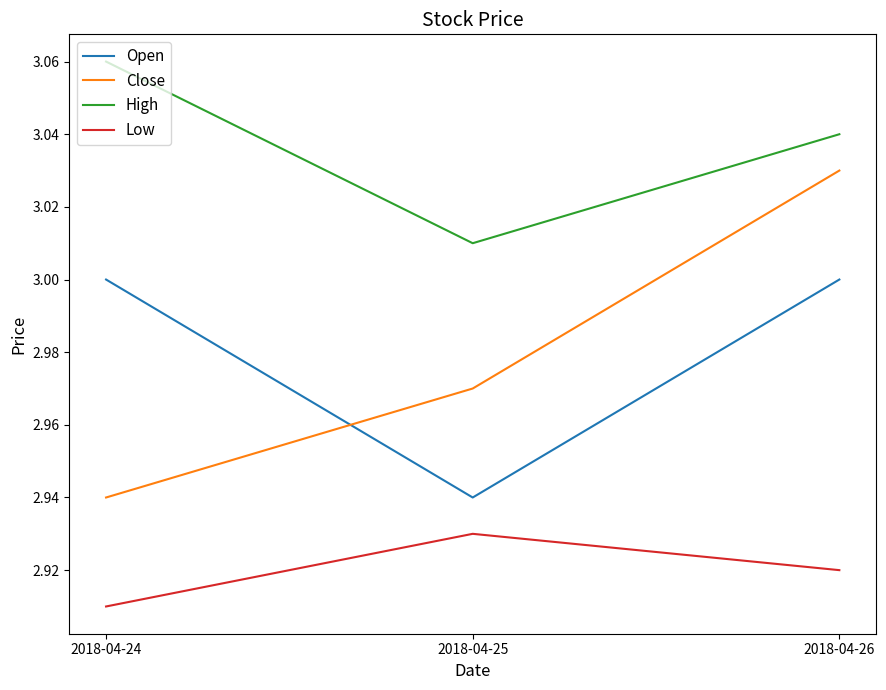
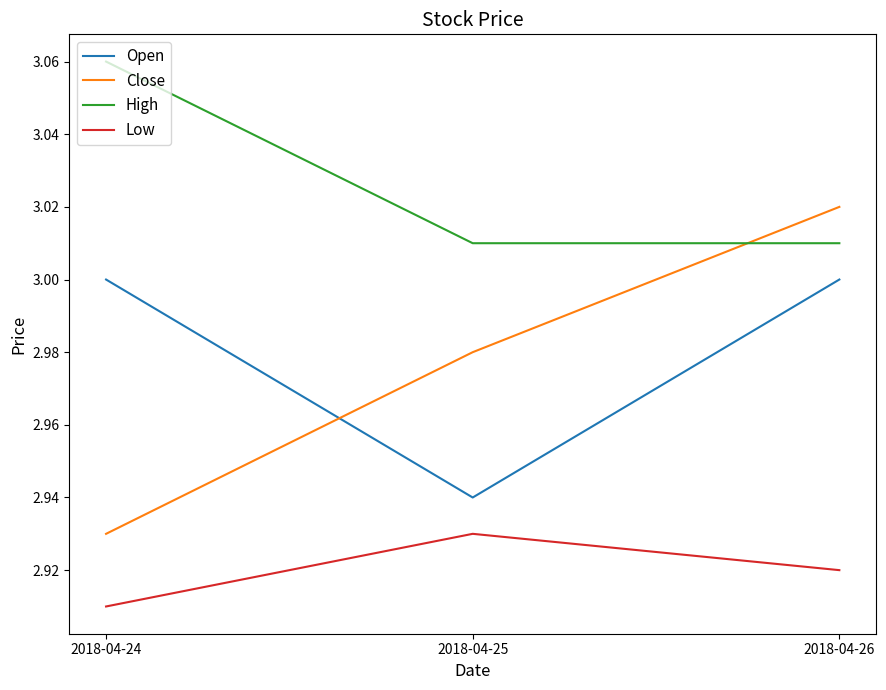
Close, 2018-04-24: 2.94 -> 2.93
Close, 2018-04-25: 2.97 -> 2.98
Close, 2018-04-26: 3.03 -> 3.02
High, 2018-04-26: 3.04 -> 3.01
